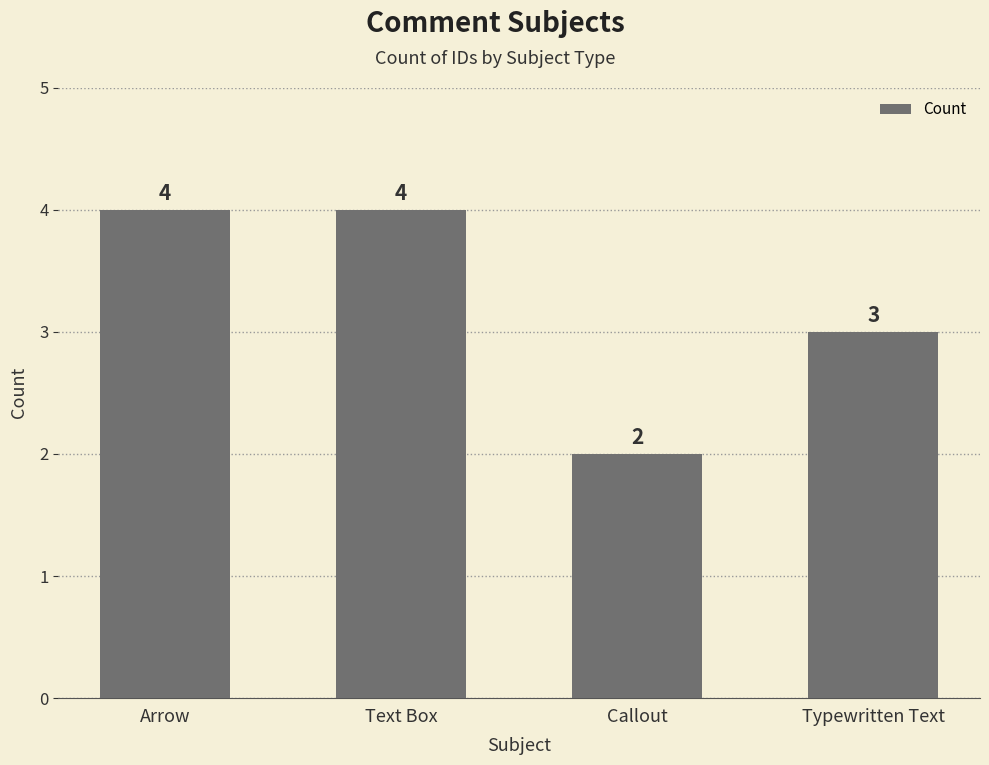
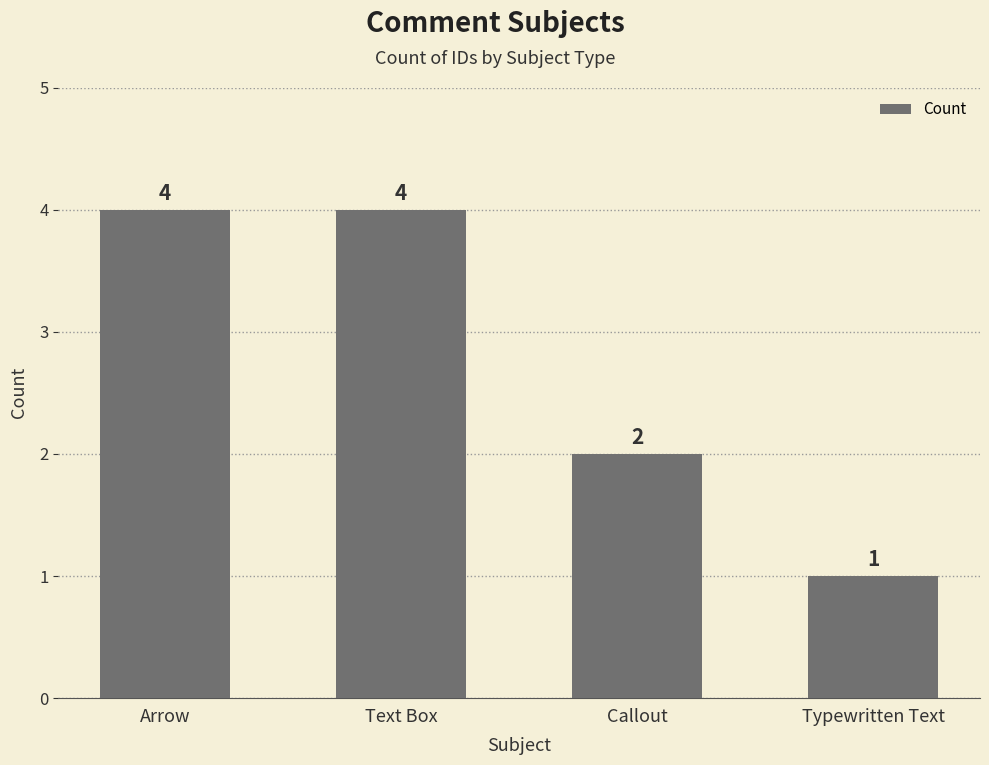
Typewritten Text: 3 -> 1
